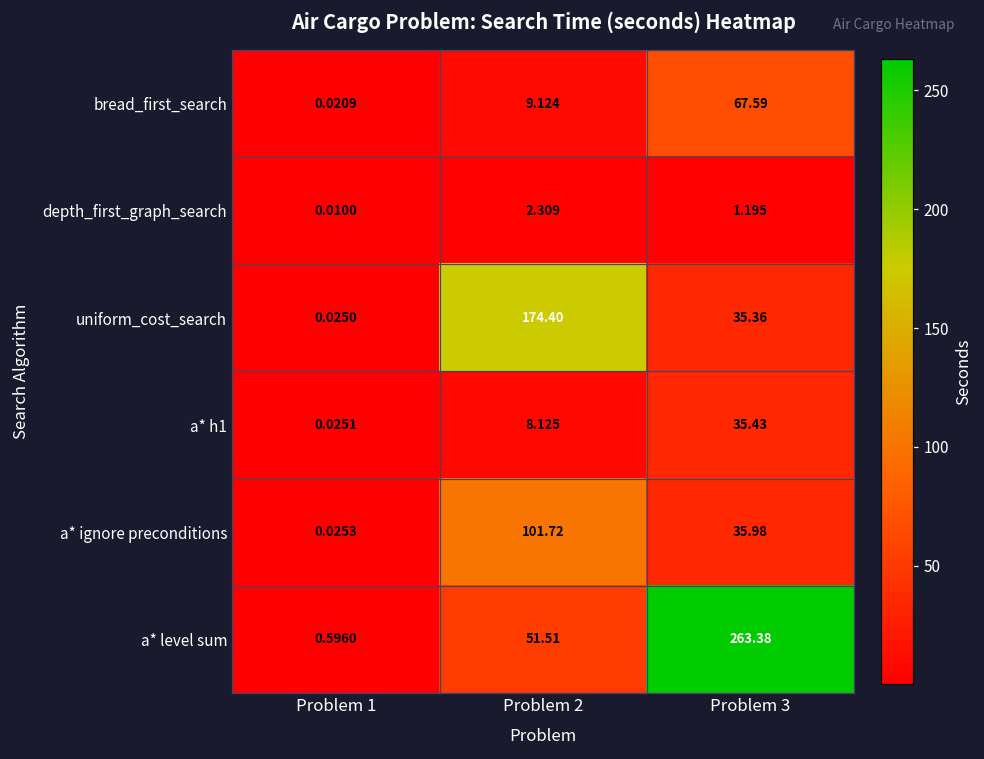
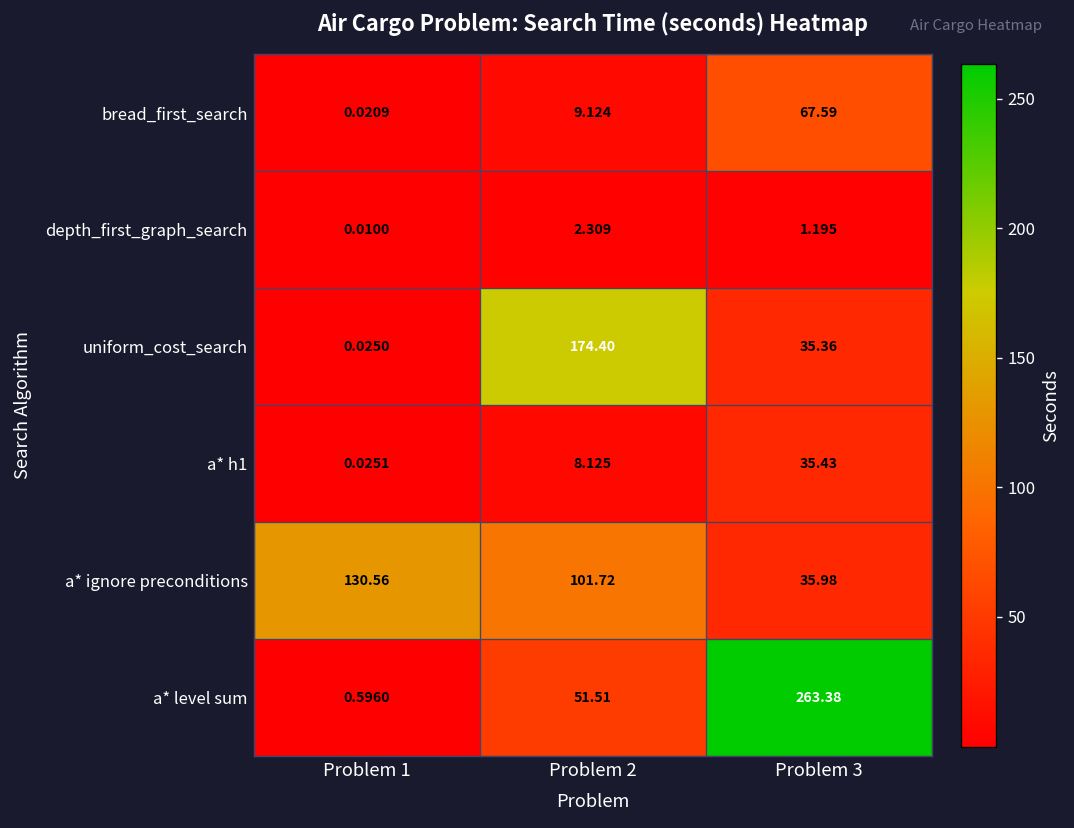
a* ignore preconditions, Problem 1: 0.0253 -> 130.56
